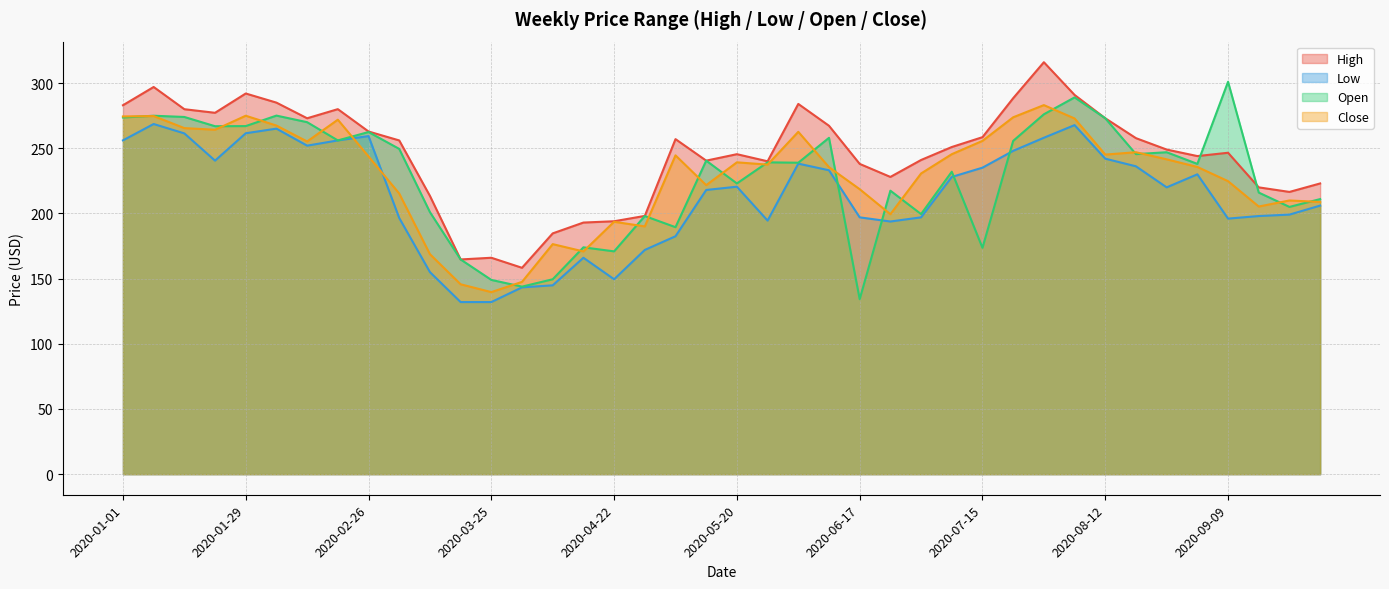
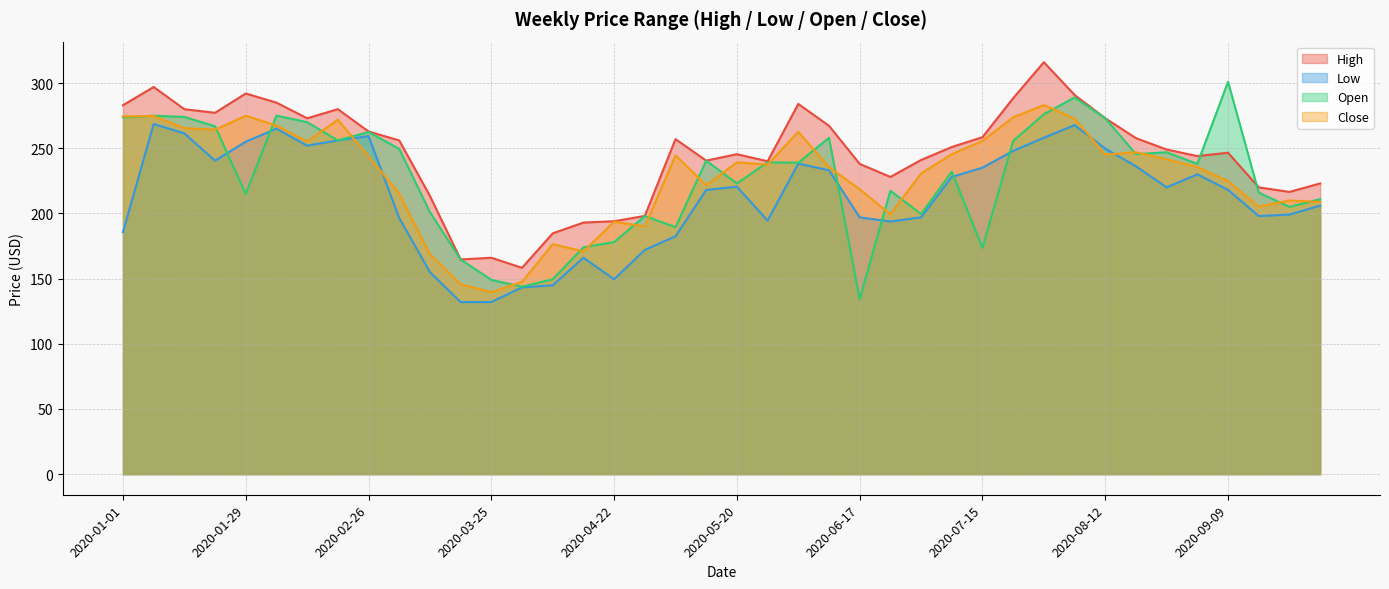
Low, 2020-01-01: 256 -> 186
Low, 2020-01-29: 262 -> 255
Open, 2020-01-29: 267 -> 215
Open, 2020-04-22: 171 -> 178
Low, 2020-08-12: 242 -> 250
Low, 2020-09-09: 196 -> 218
